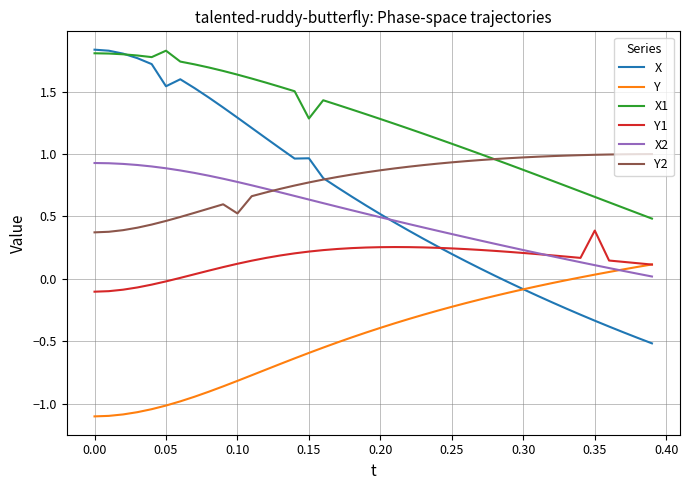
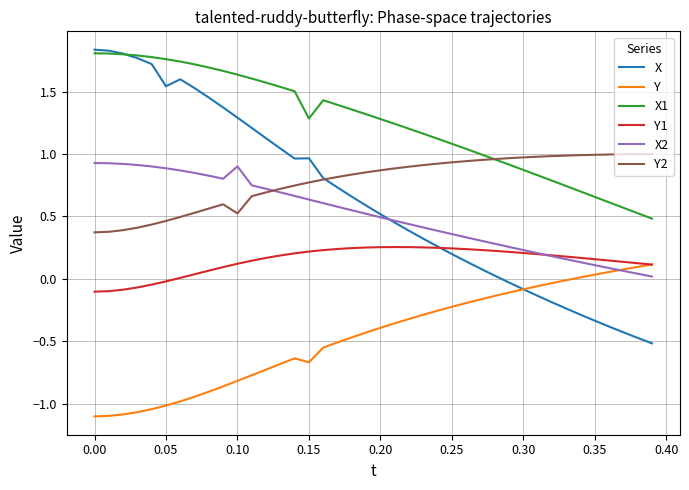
X1, 0.05: 1.83 -> 1.76
X2, 0.10: 0.78 -> 0.90
Y, 0.15: -0.59 -> -0.67
Y1, 0.35: 0.39 -> 0.16
